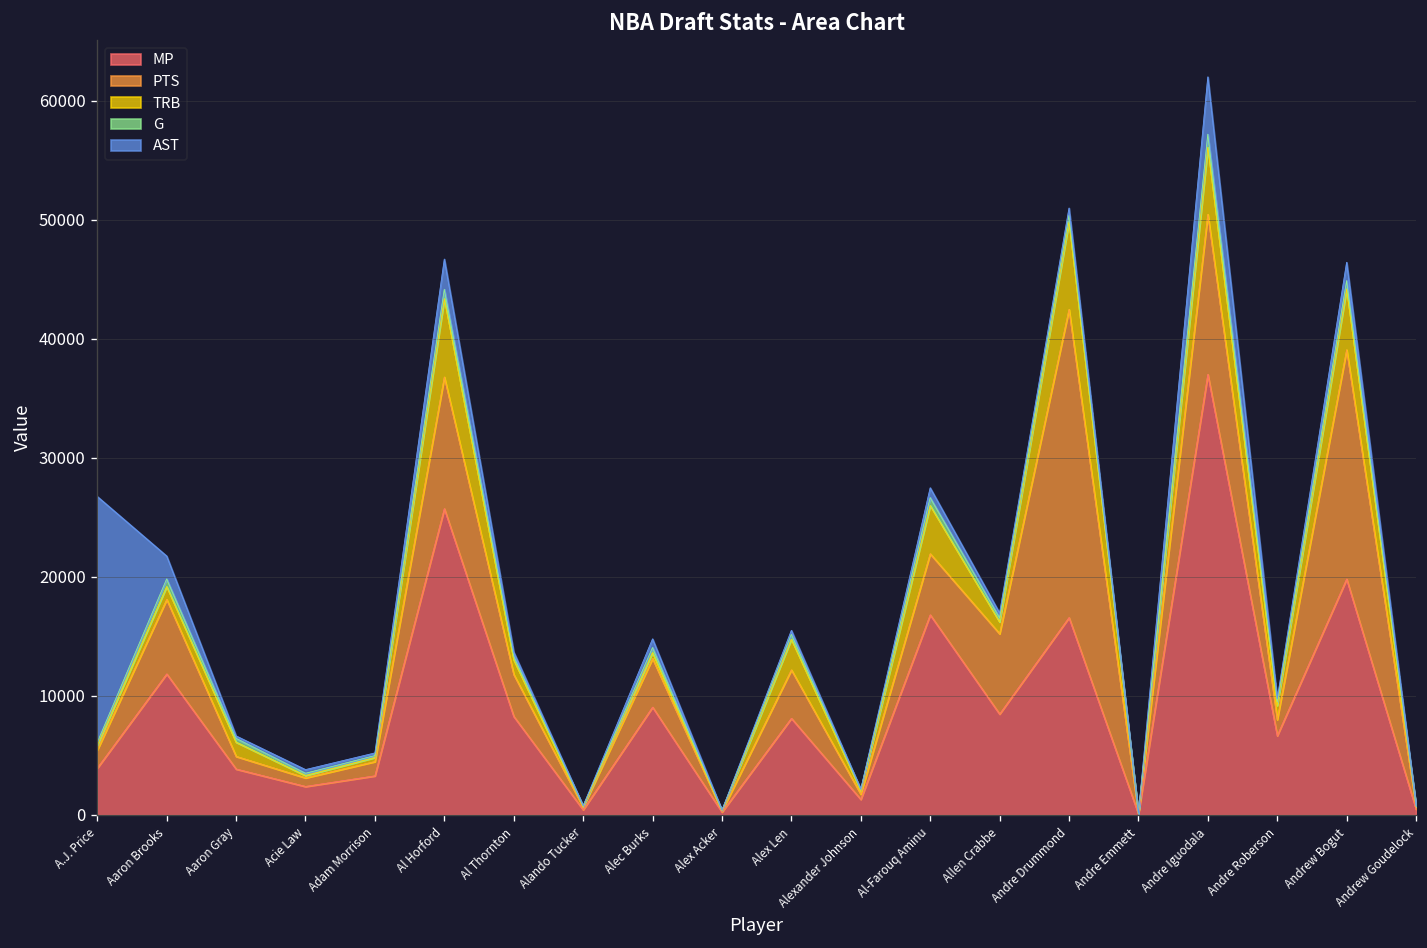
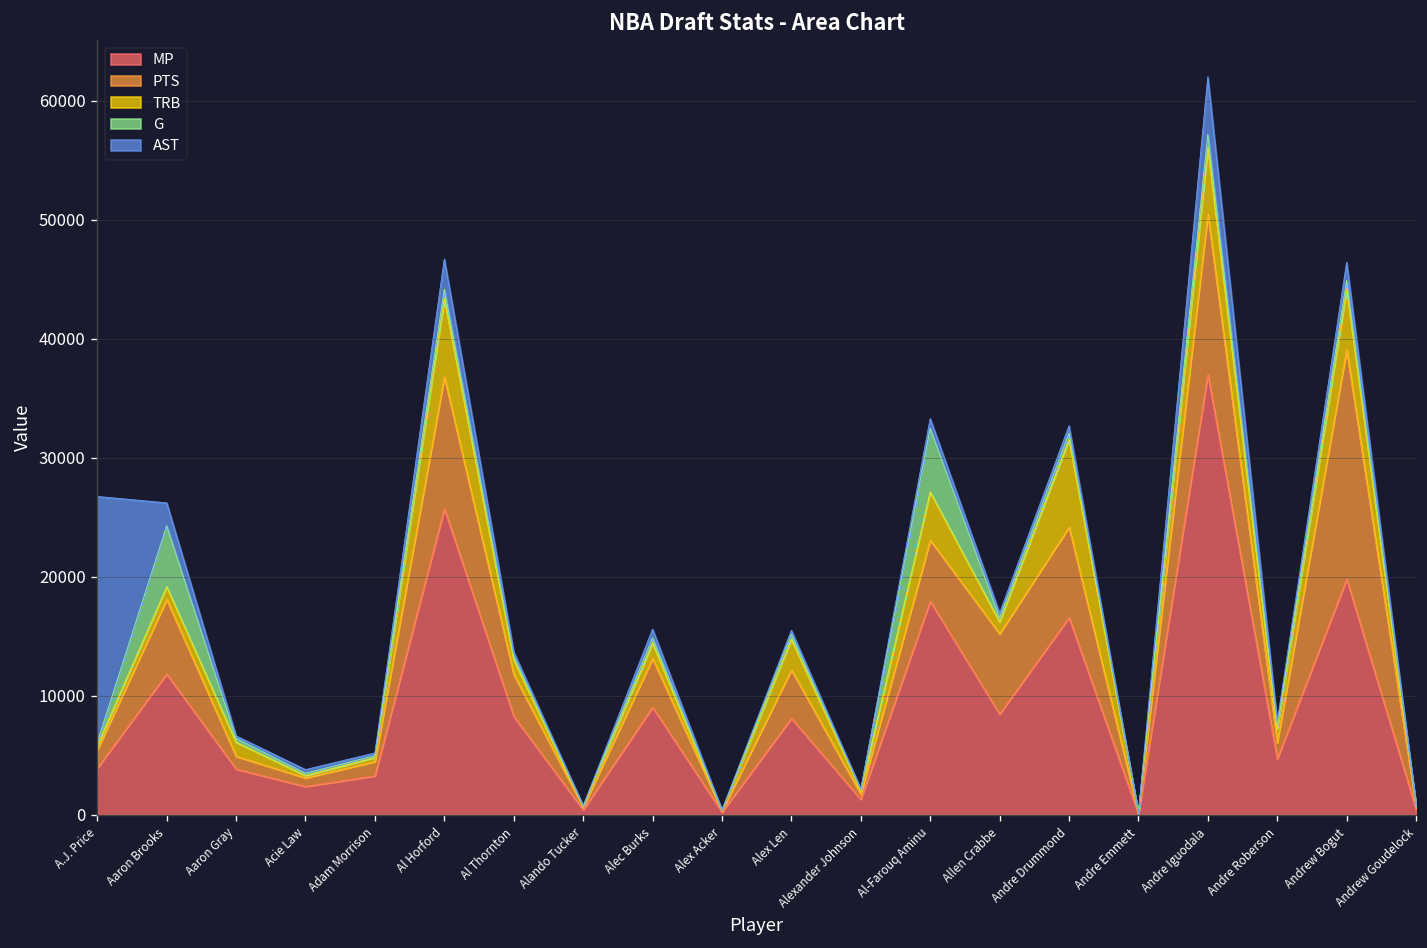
G, Aaron Brooks: 1000 -> 5000
TRB, Alec Burks: 0 -> 1000
MP, Al-Farouq Aminu: 17000 -> 18000
G, Al-Farouq Aminu: 1000 -> 5000
PTS, Andre Drummond: 26000 -> 8000
MP, Andre Roberson: 7000 -> 5000
